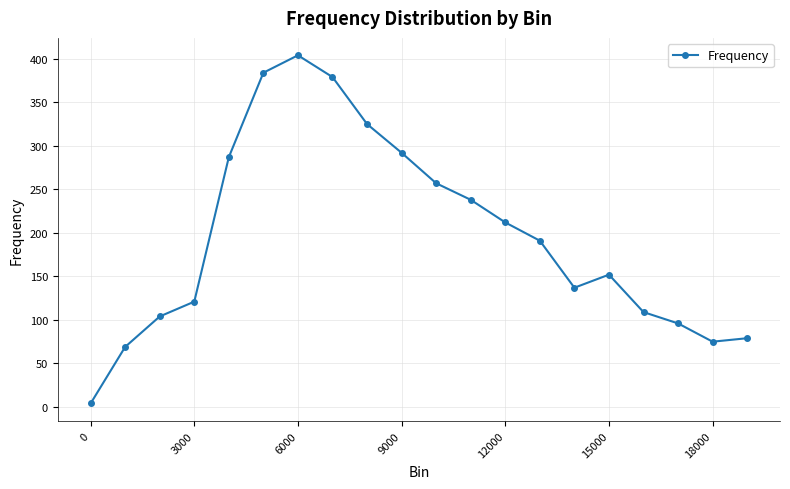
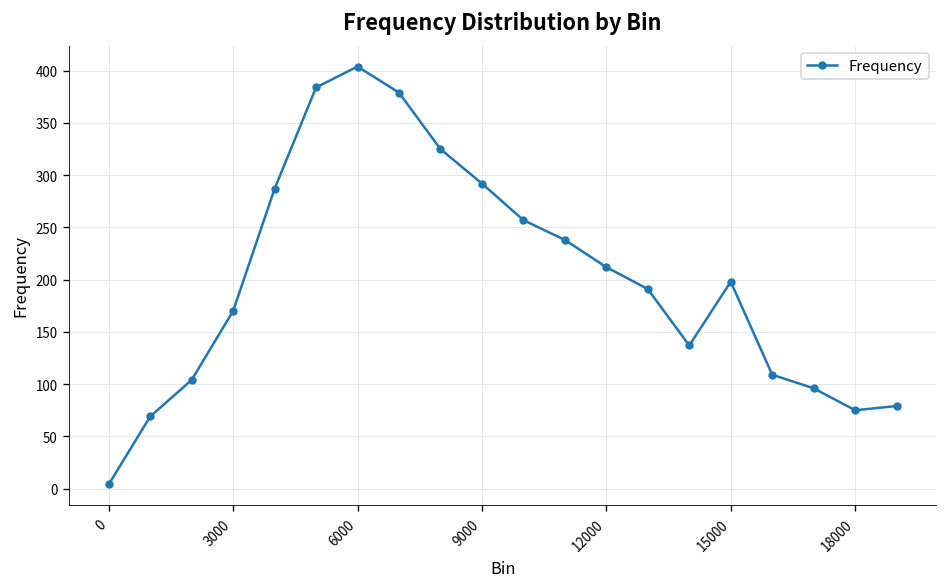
3000: 120 -> 170
15000: 150 -> 200
